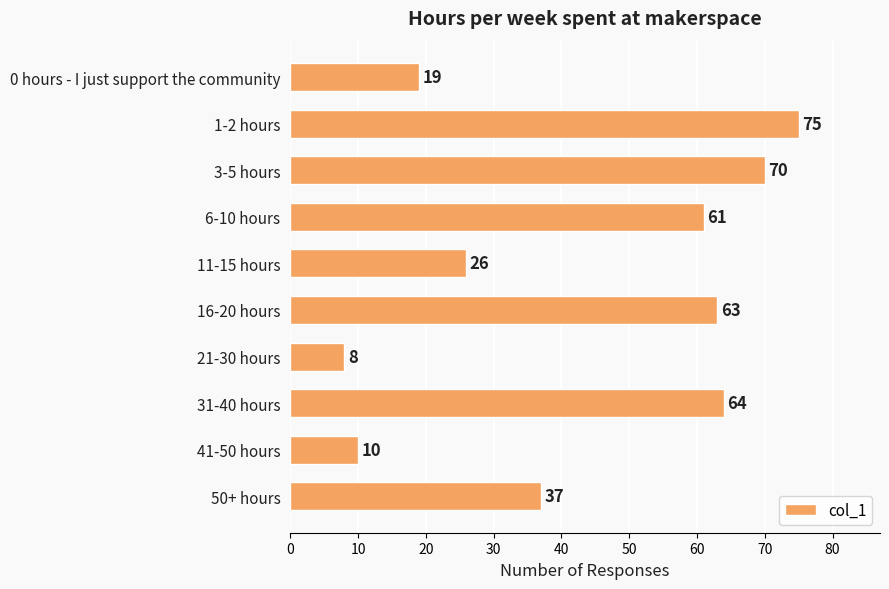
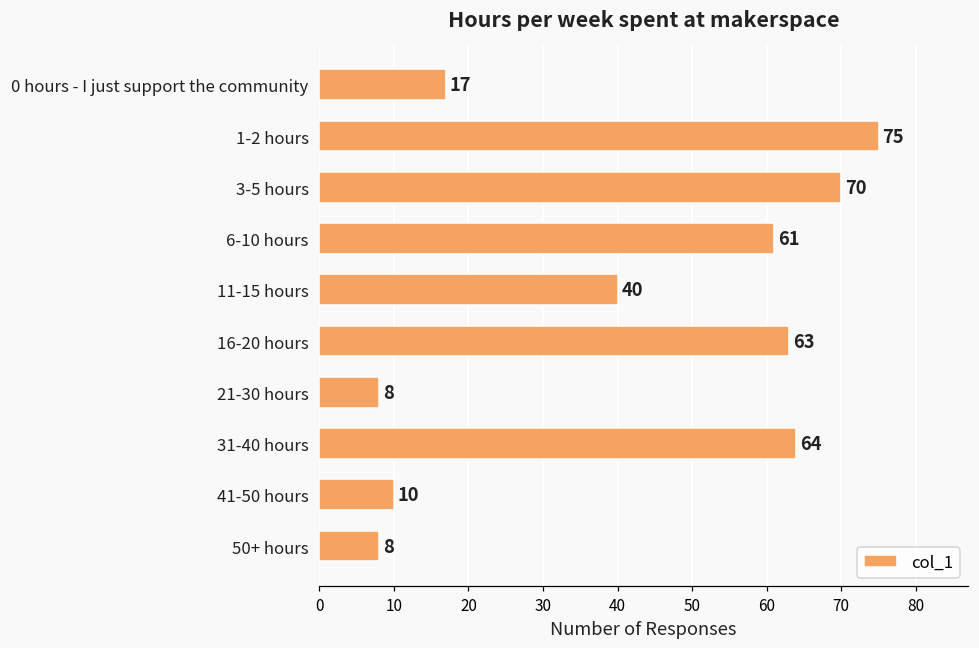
0 hours - I just support the community: 19 -> 17
11-15 hours: 26 -> 40
50+ hours: 37 -> 8
